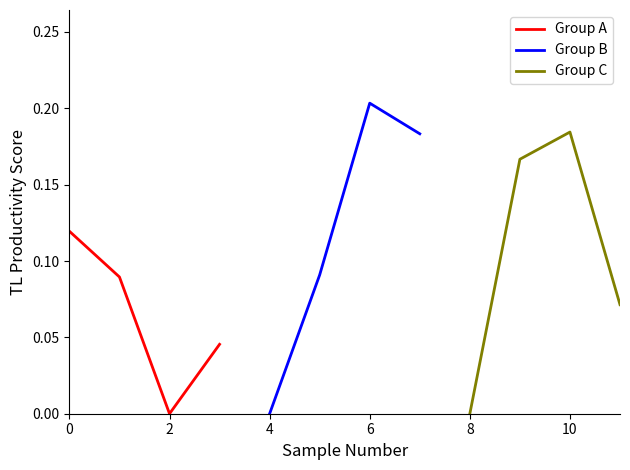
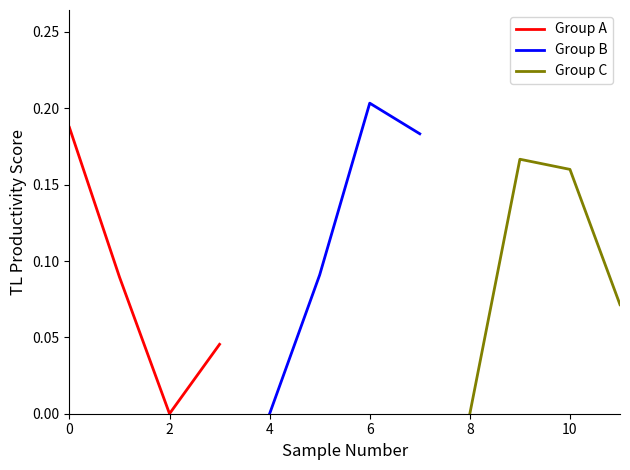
Group A, 0: 0.120 -> 0.188
Group C, 10: 0.184 -> 0.160
